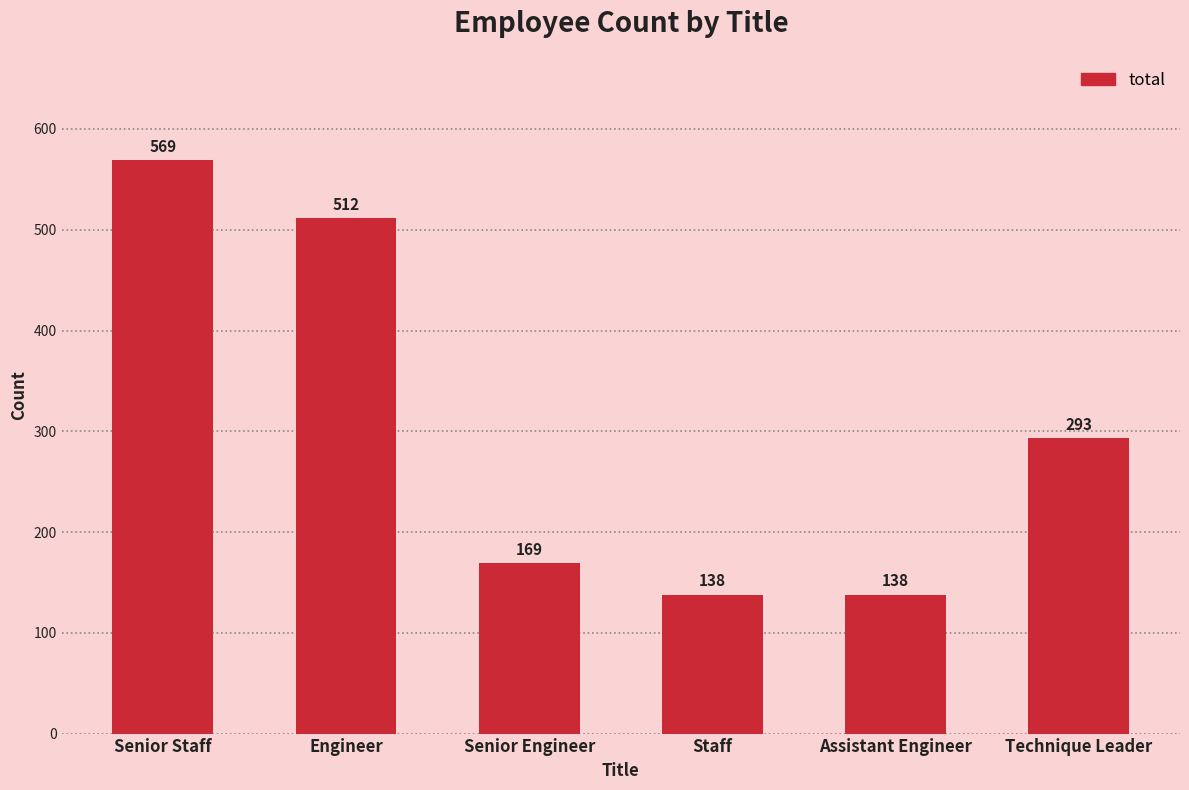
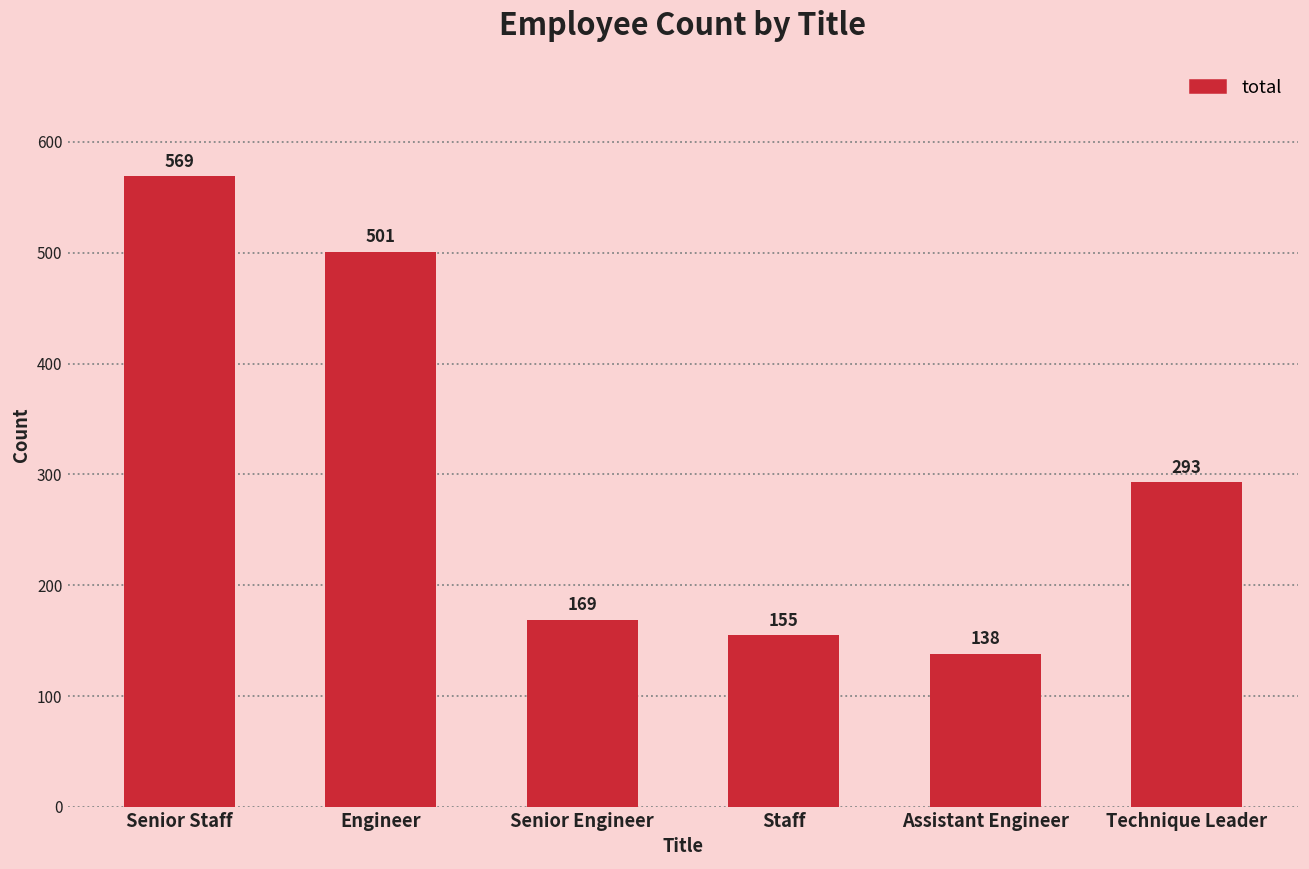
Engineer: 512 -> 501
Staff: 138 -> 155
